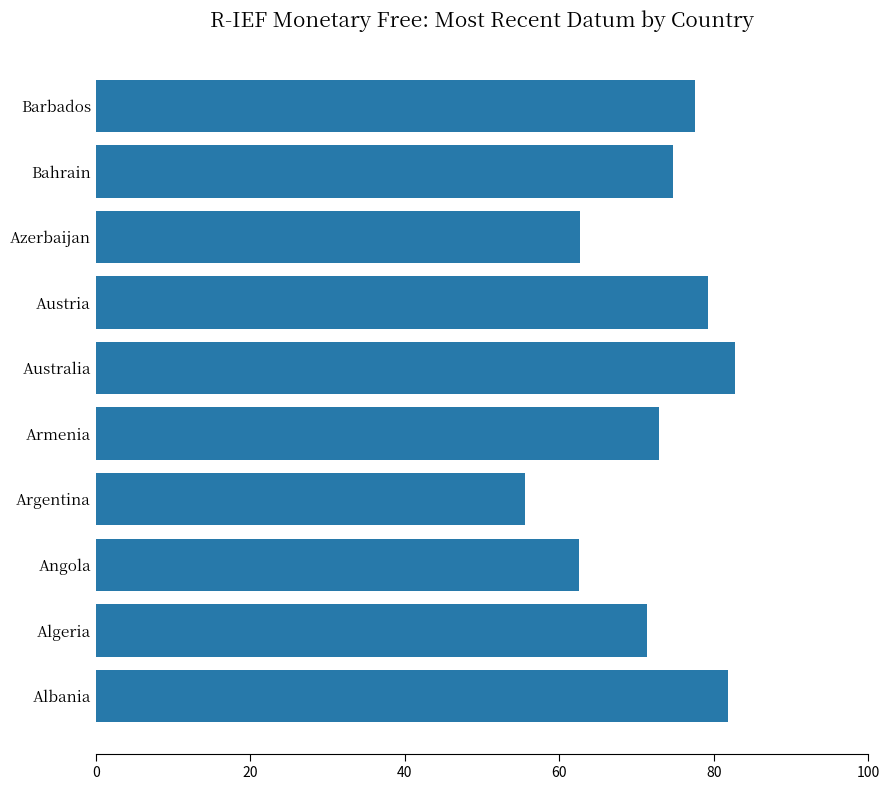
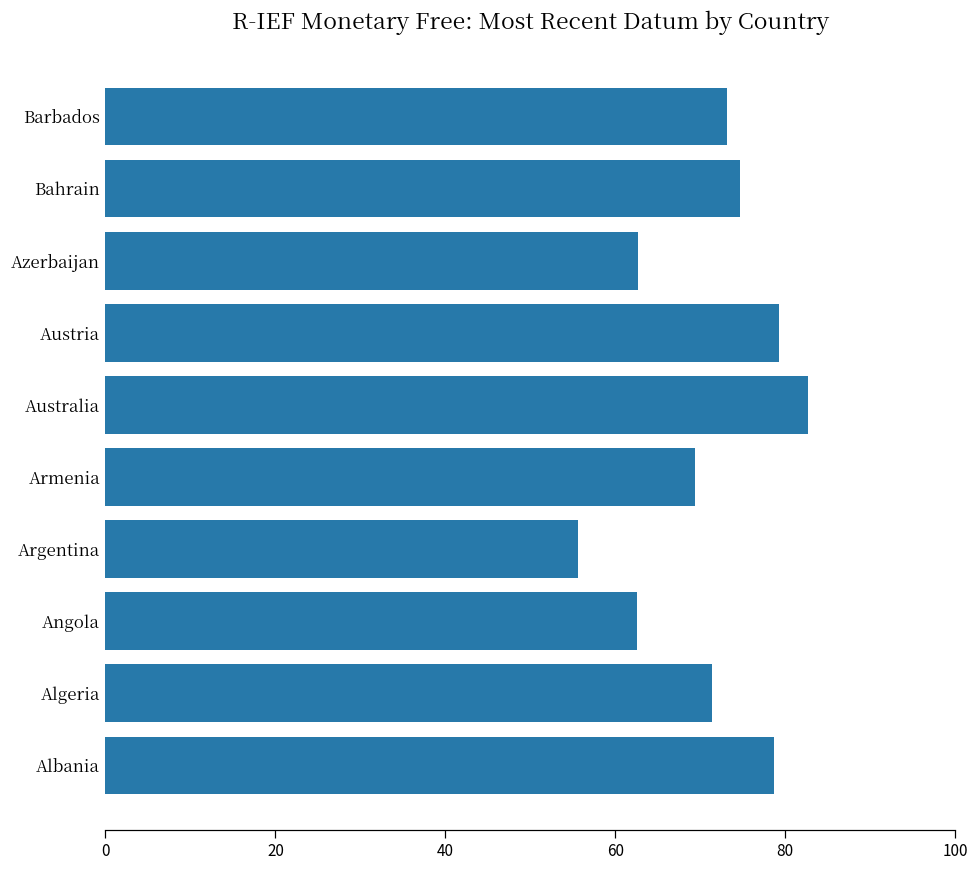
Barbados: 78 -> 73
Armenia: 73 -> 69
Albania: 82 -> 79
